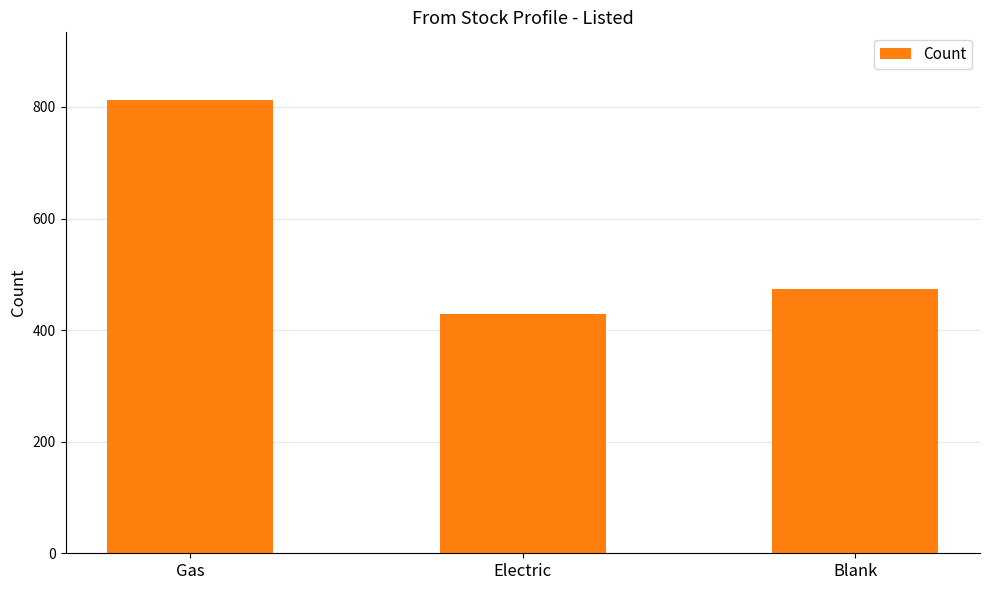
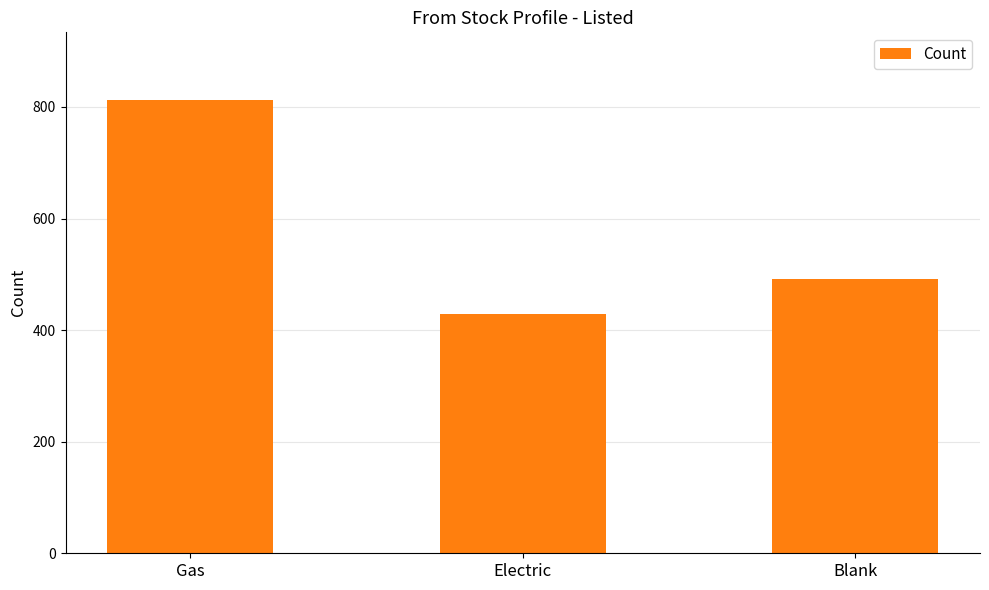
Blank: 470 -> 490
